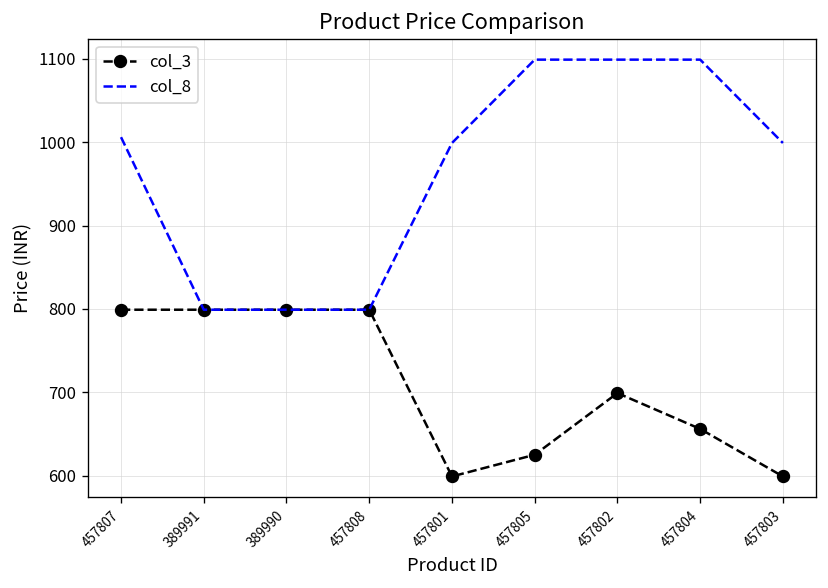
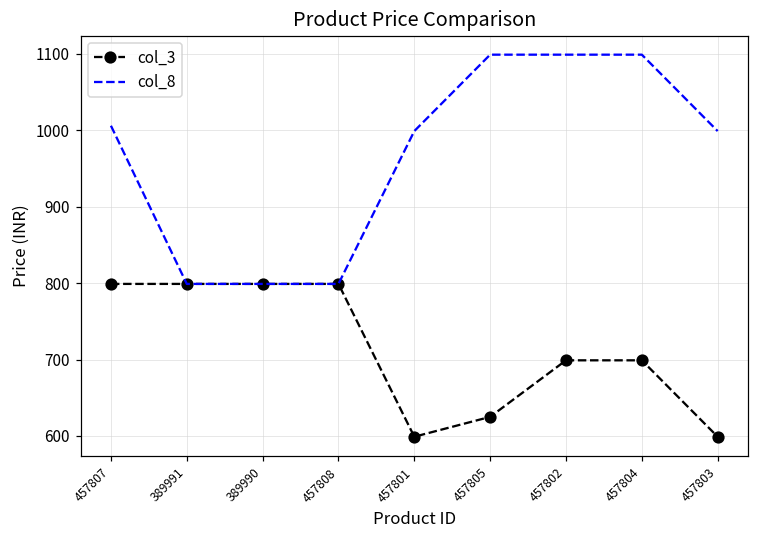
col_3, 457804: 660 -> 700
